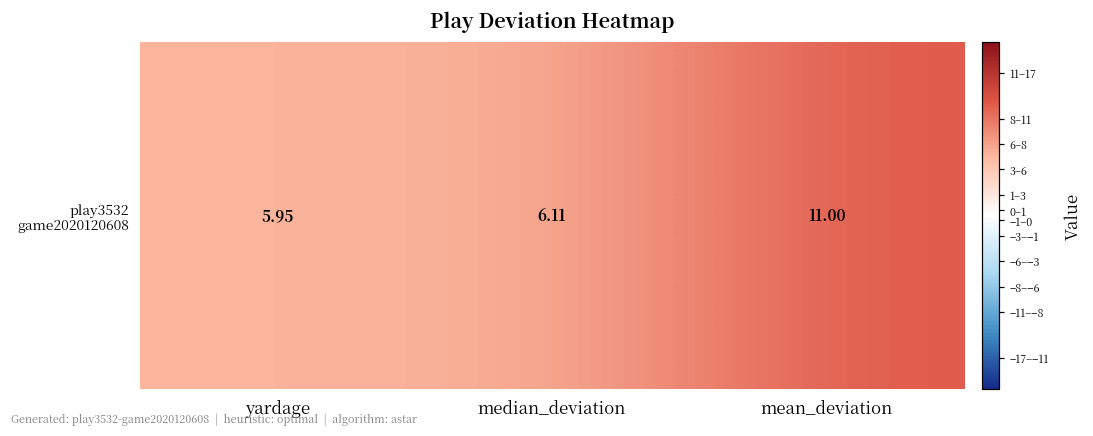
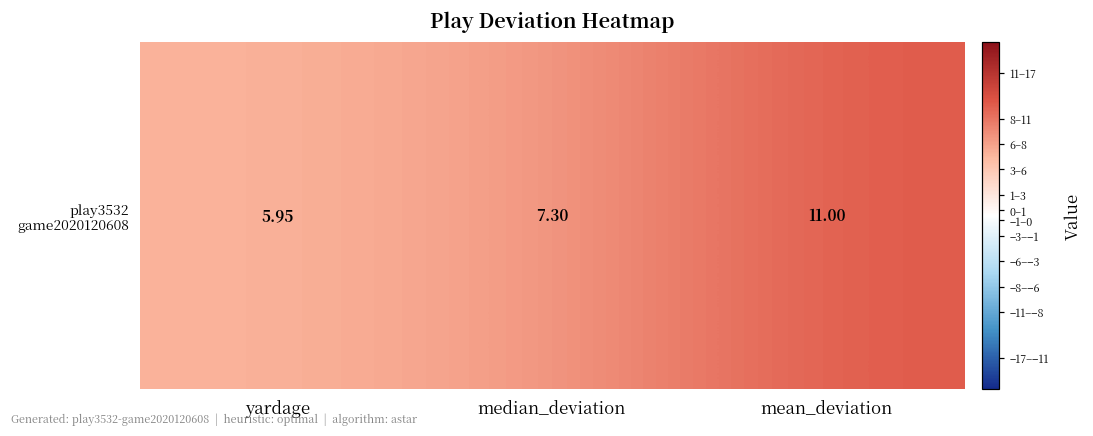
play3532 game2020120608, median_deviation: 6.11 -> 7.30
